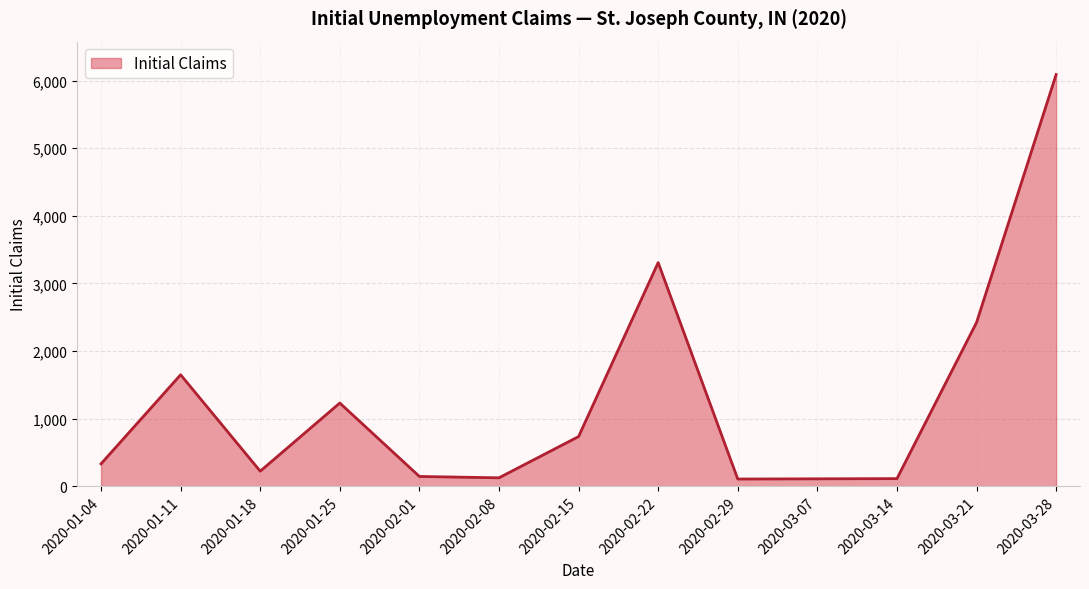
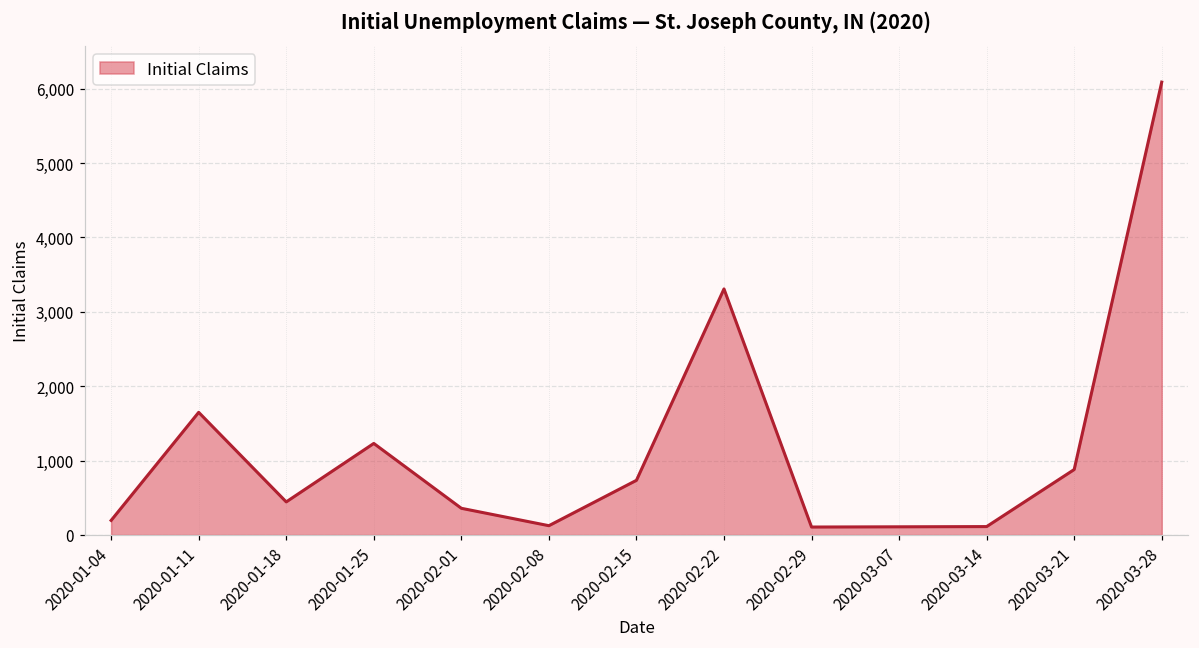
2020-01-04: 300 -> 200
2020-01-18: 200 -> 400
2020-02-01: 100 -> 400
2020-03-21: 2,400 -> 900
